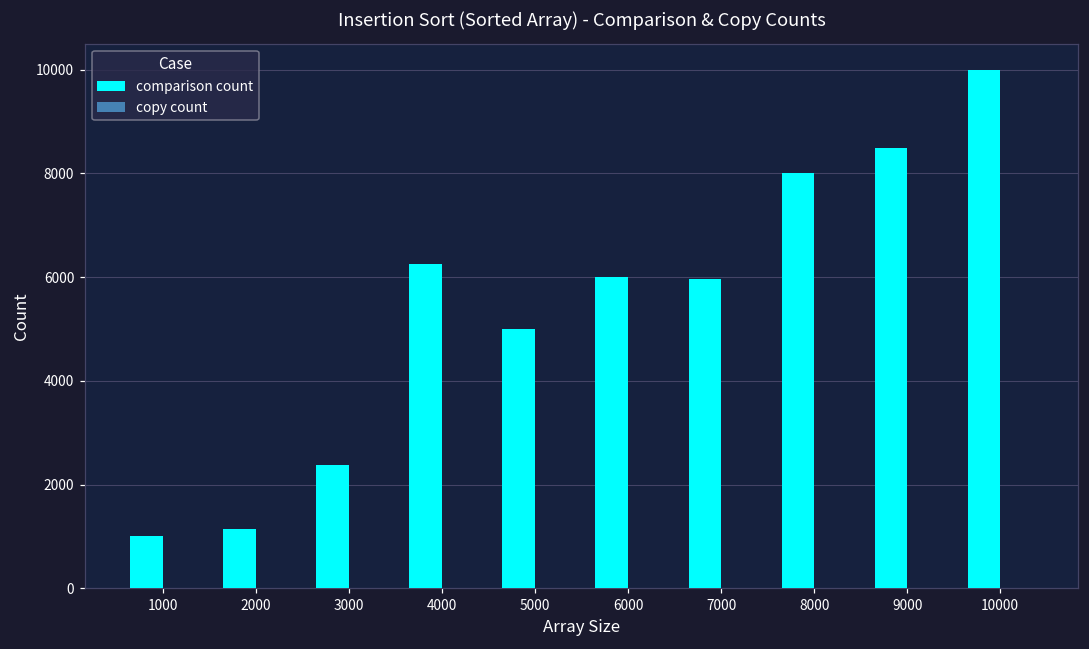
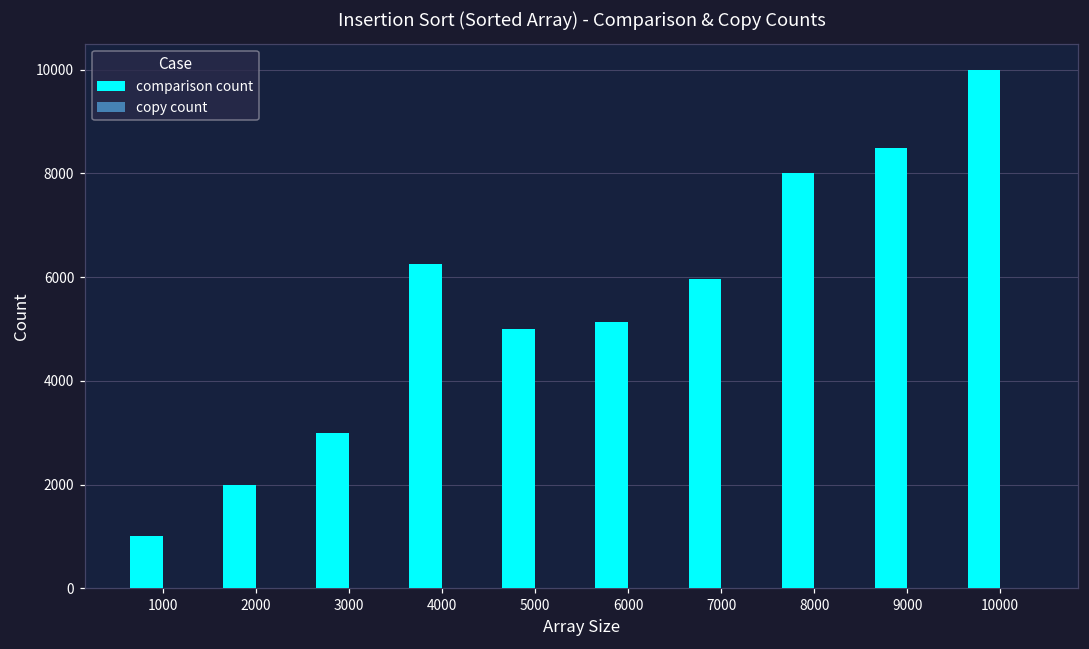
comparison count, 2000: 1100 -> 2000
comparison count, 3000: 2400 -> 3000
comparison count, 6000: 6000 -> 5100
